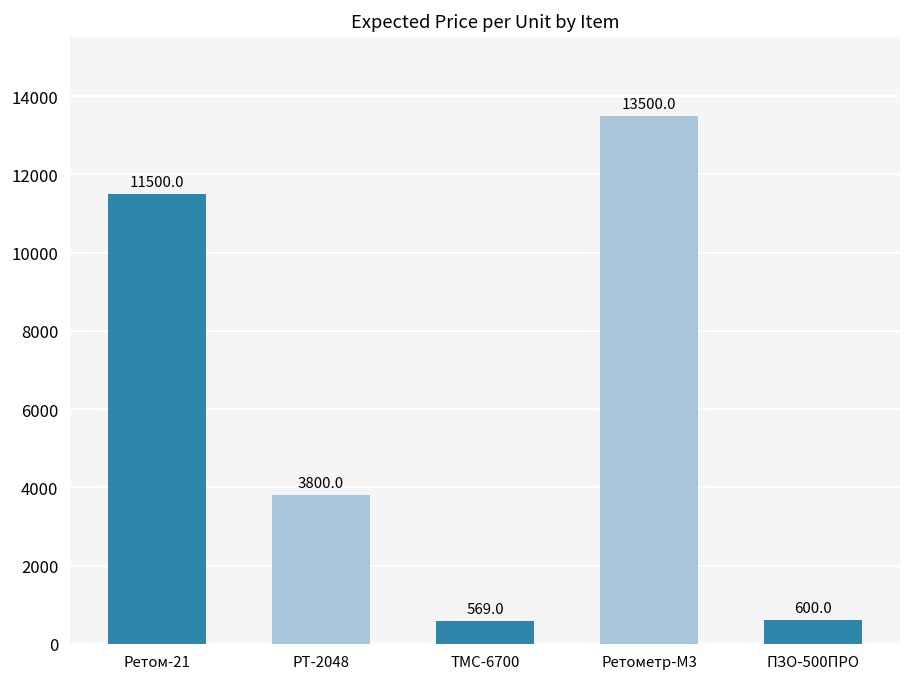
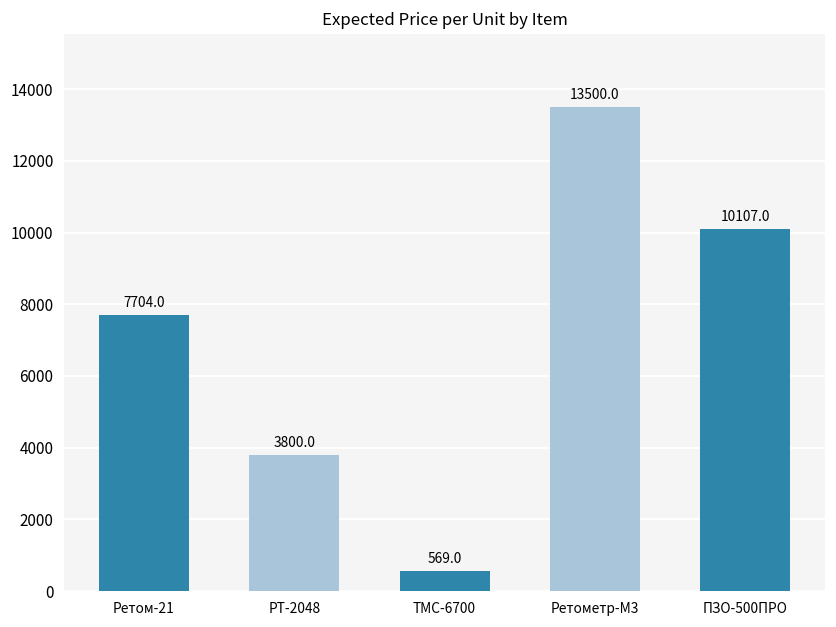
Peтом-21: 11500.0 -> 7704.0
ПЗО-500ПРО: 600.0 -> 10107.0
